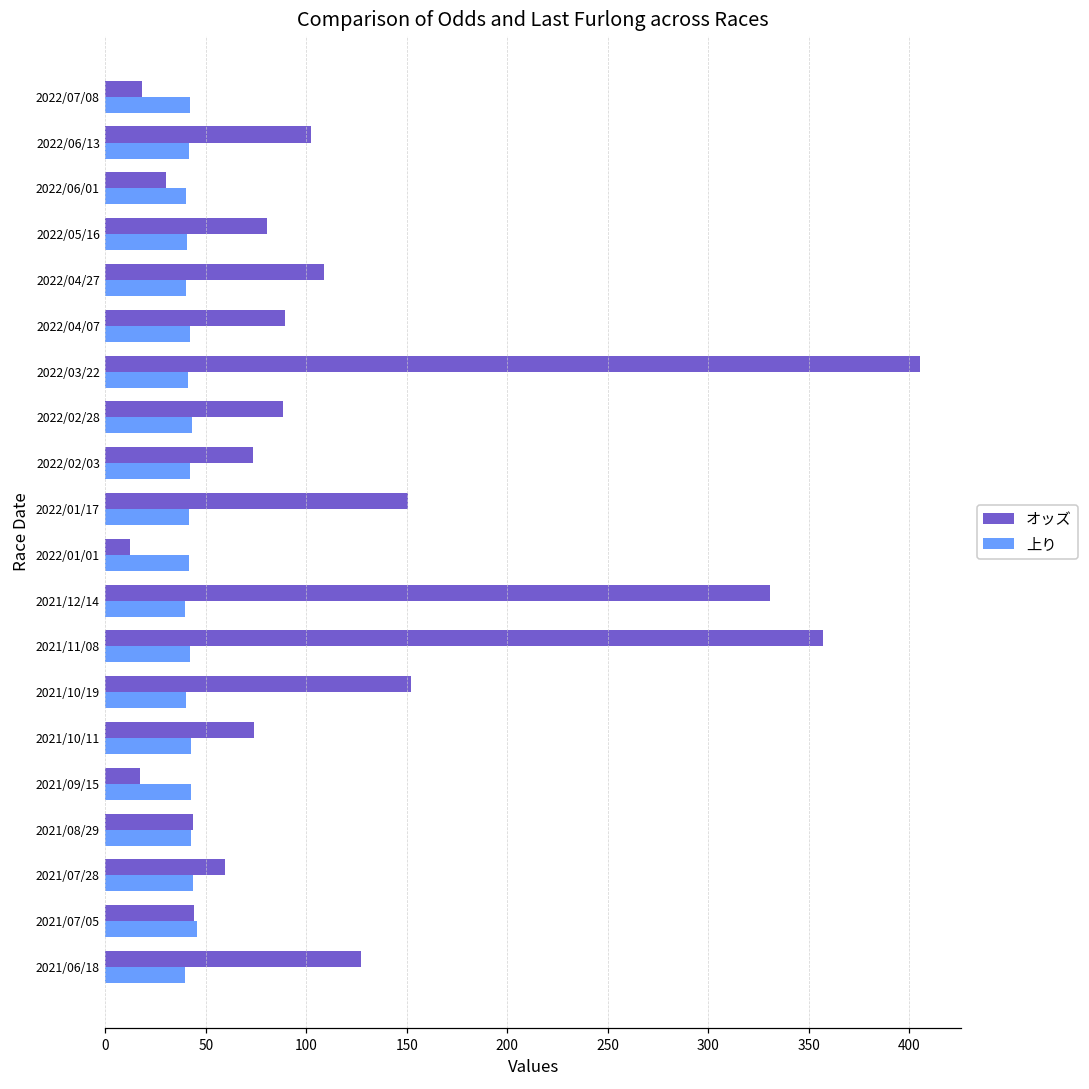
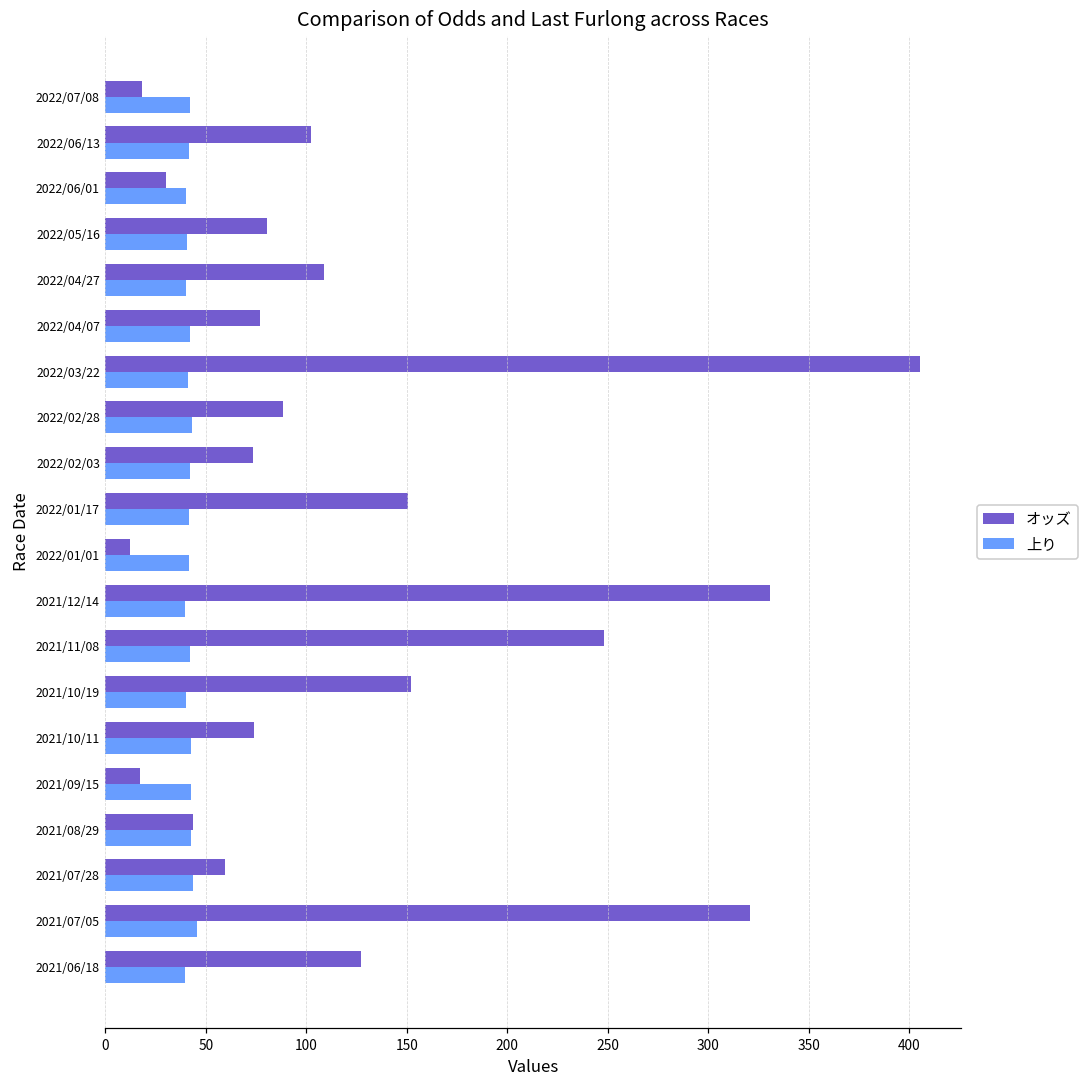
オッズ, 2022/04/07: 89 -> 77
オッズ, 2021/11/08: 357 -> 248
オッズ, 2021/07/05: 44 -> 321
